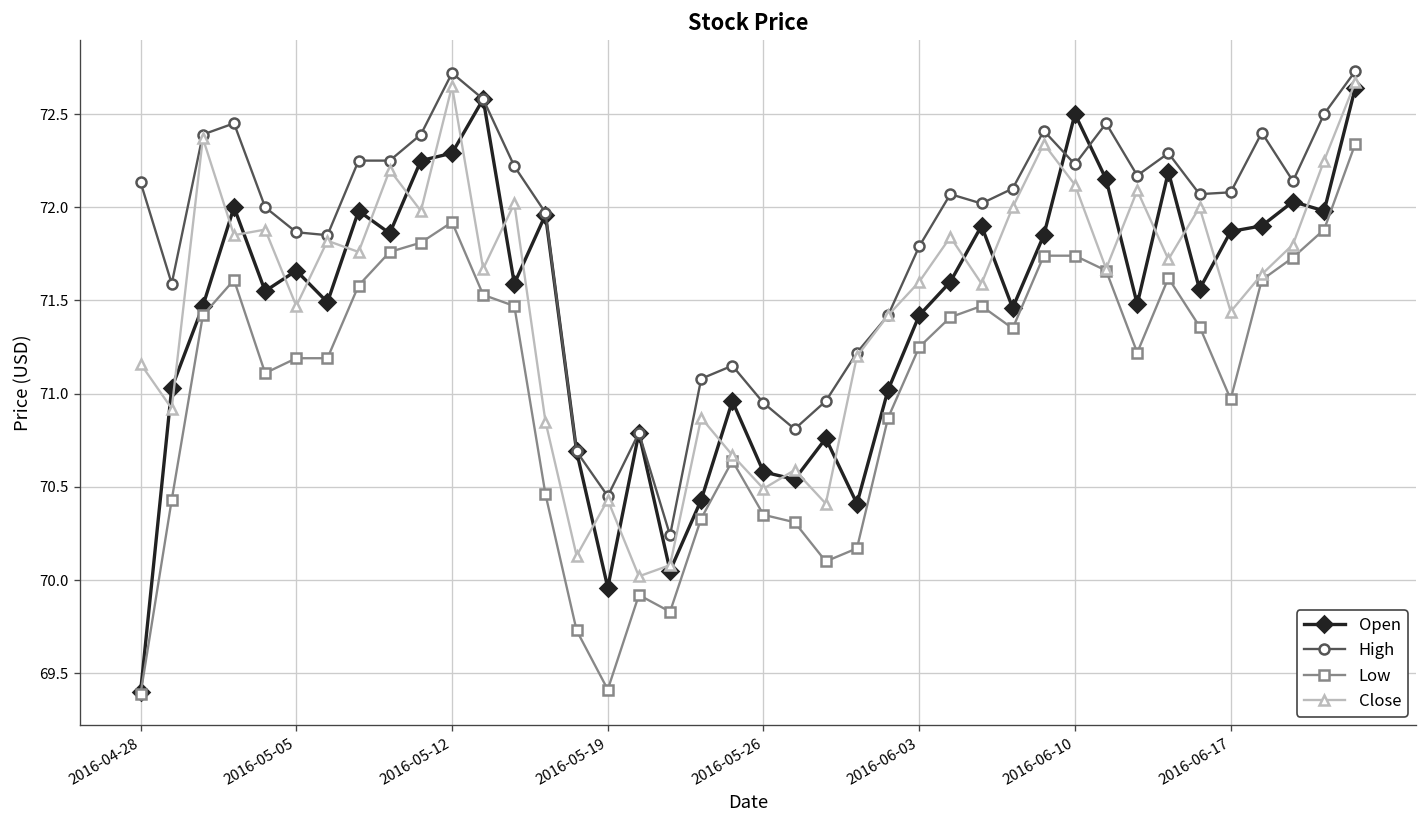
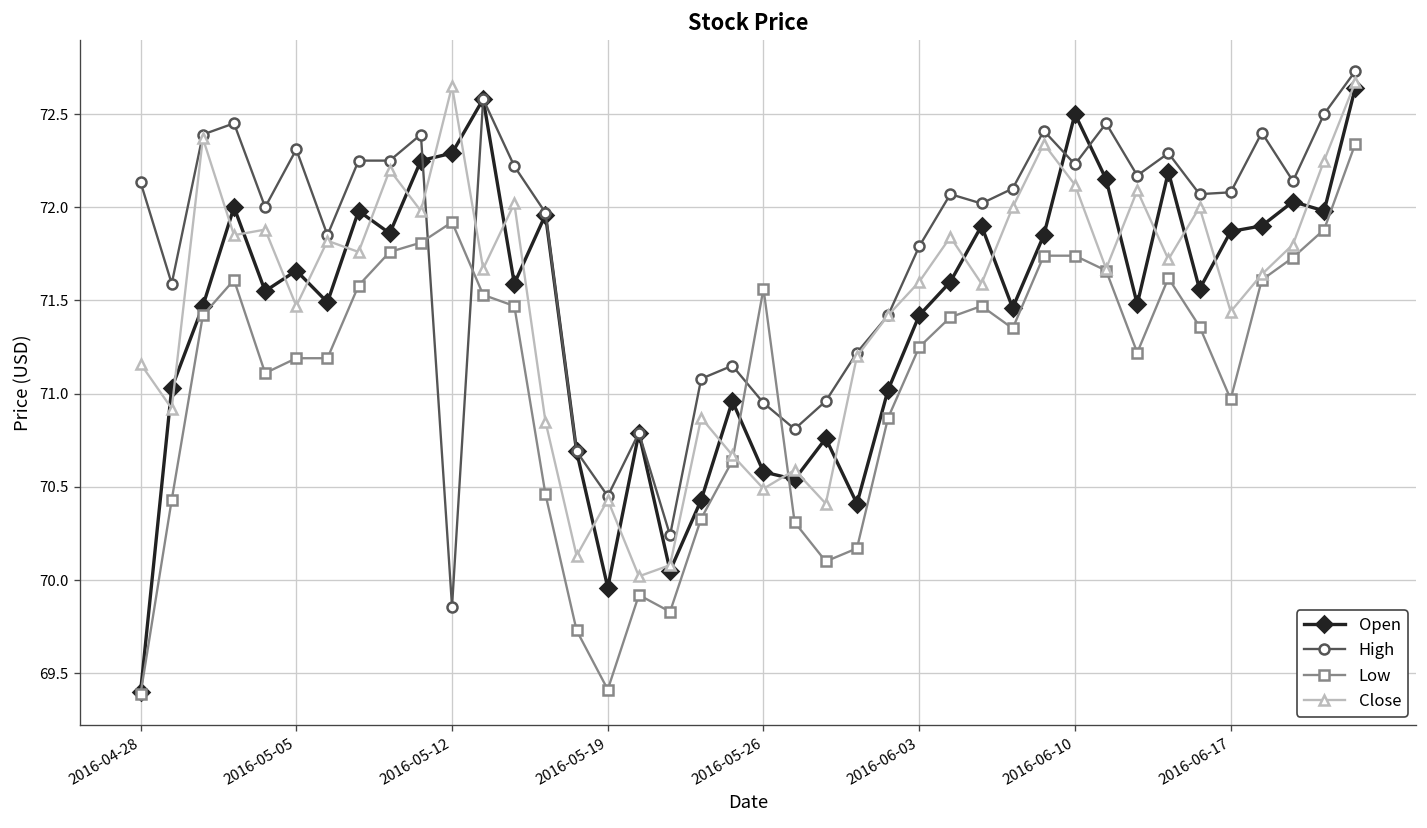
High, 2016-05-05: 71.87 -> 72.31
High, 2016-05-12: 72.72 -> 69.86
Low, 2016-05-26: 70.35 -> 71.56
